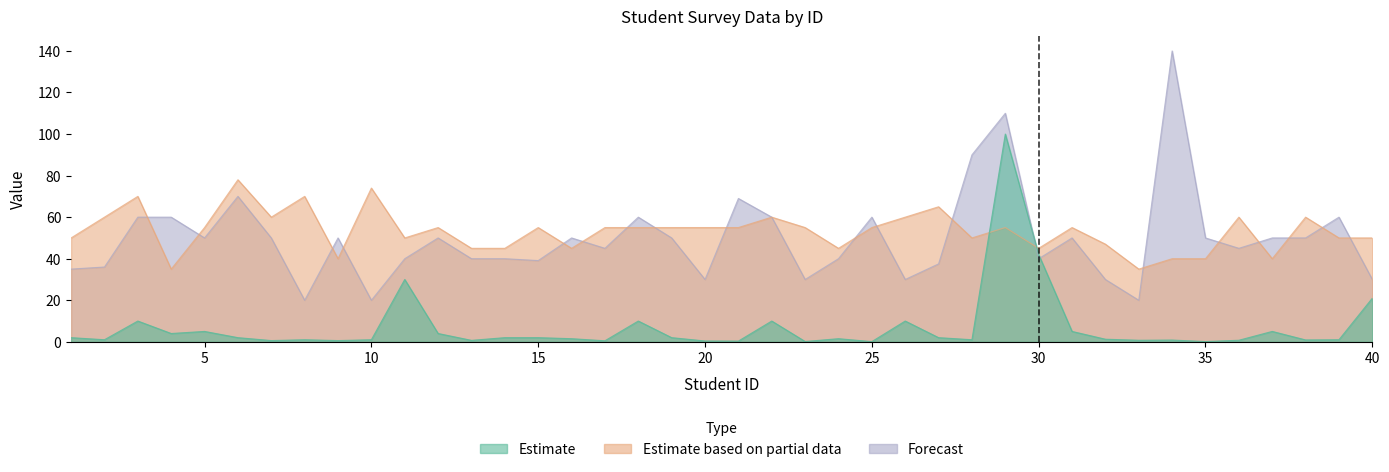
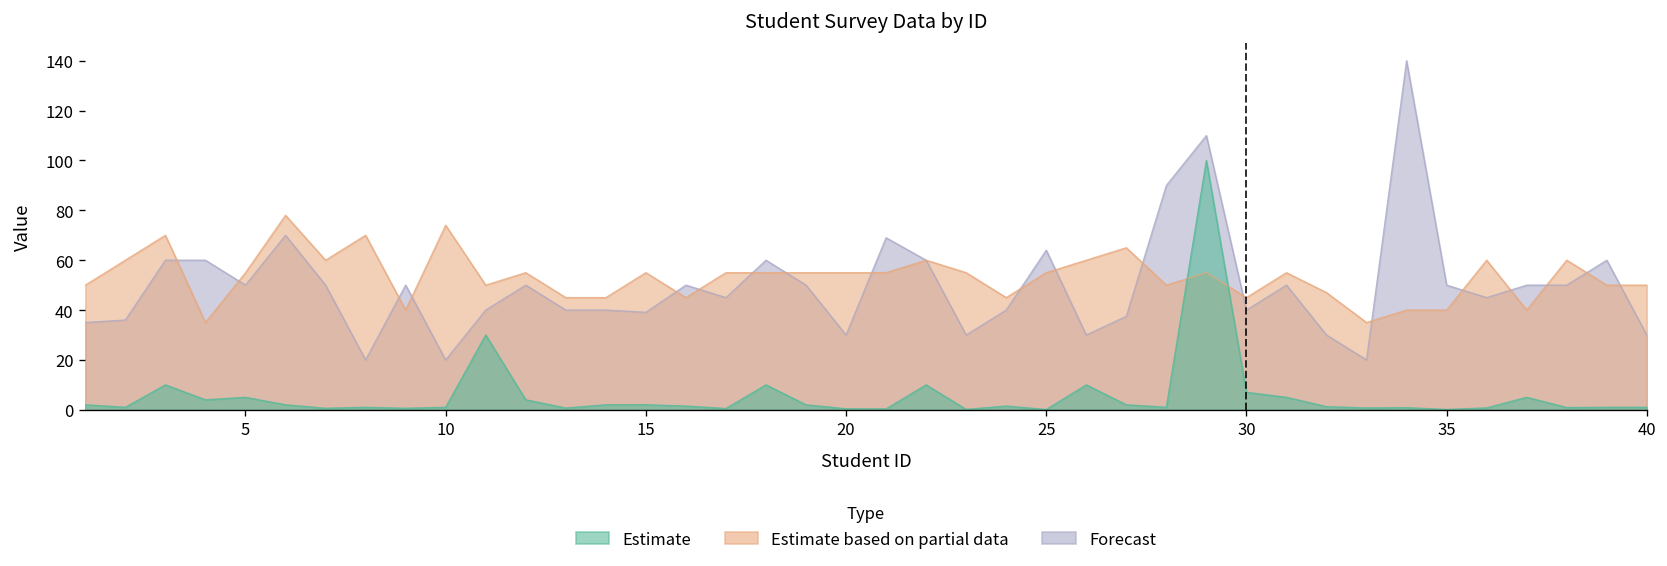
Forecast, 25: 60 -> 64
Estimate, 30: 42 -> 7
Estimate, 40: 21 -> 1
